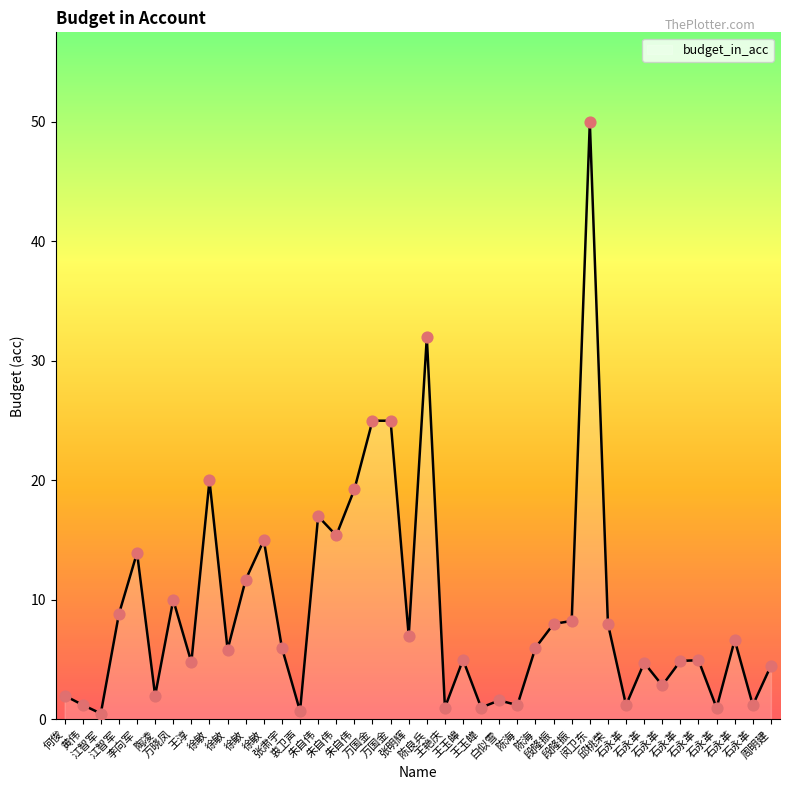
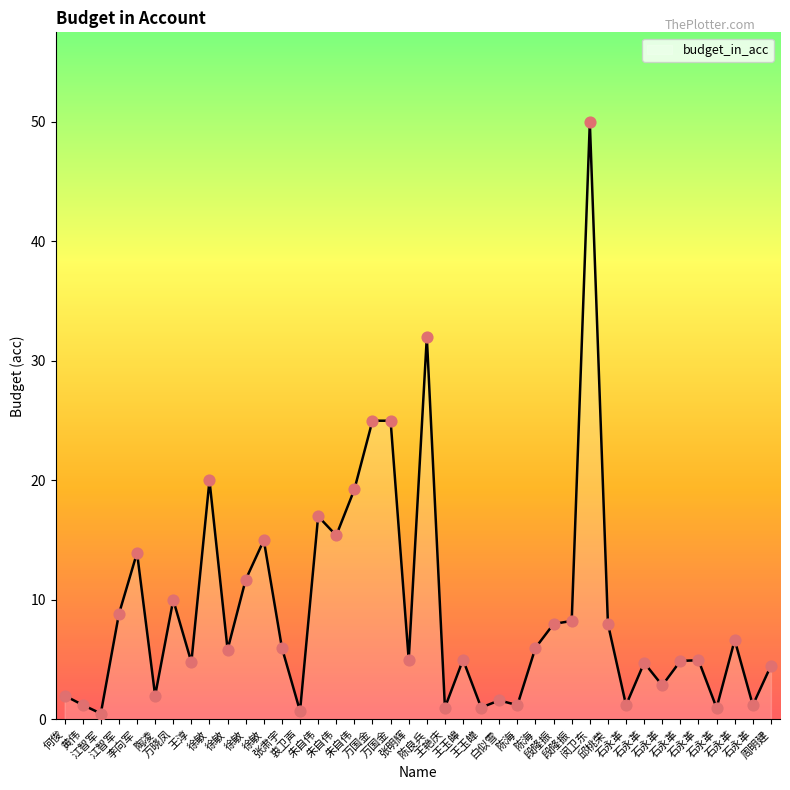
张明辉: 7 -> 5
